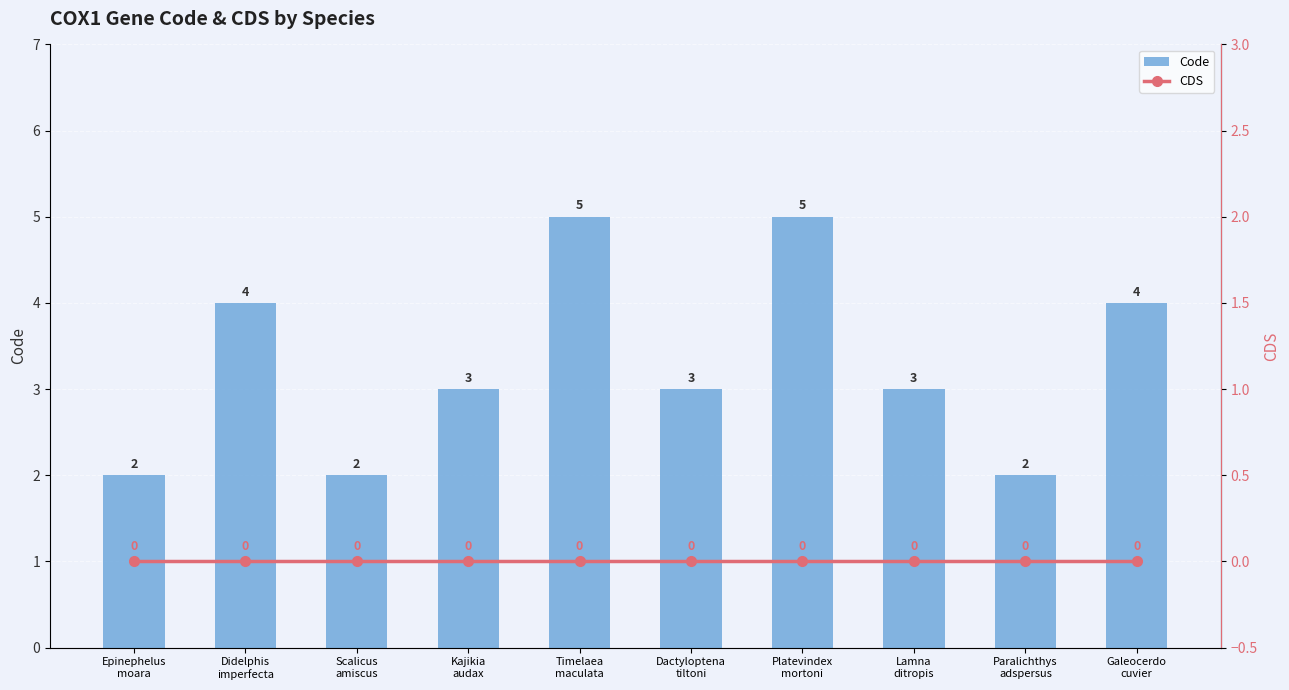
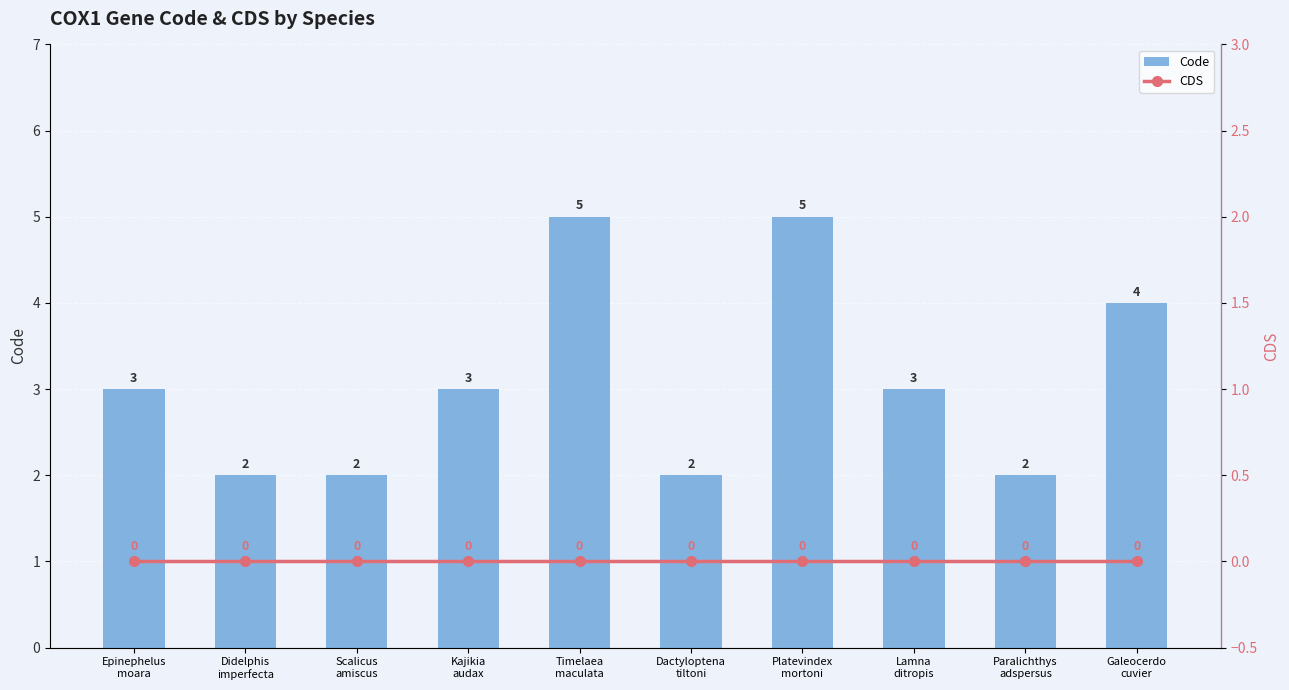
Code, Epinephelus moara: 2 -> 3
Code, Didelphis imperfecta: 4 -> 2
Code, Dactyloptena tiltoni: 3 -> 2
